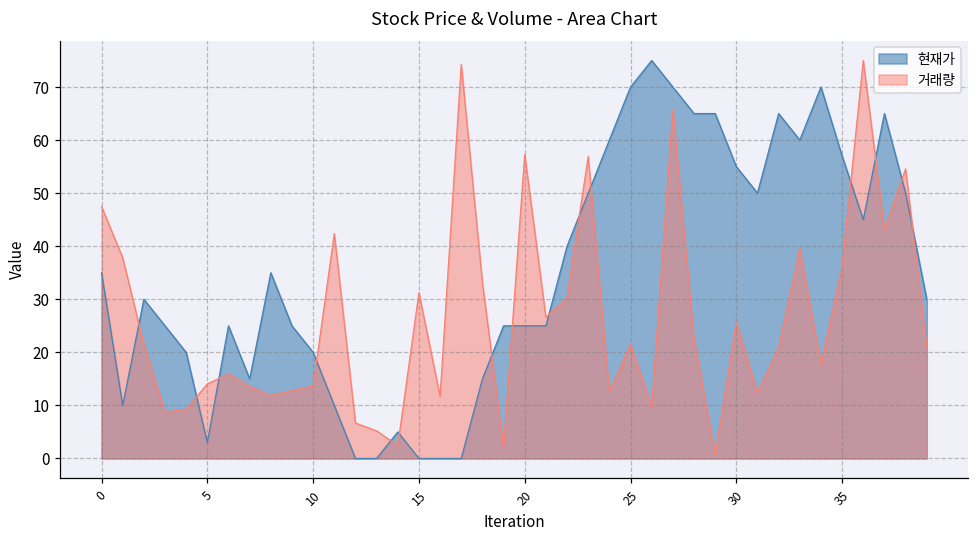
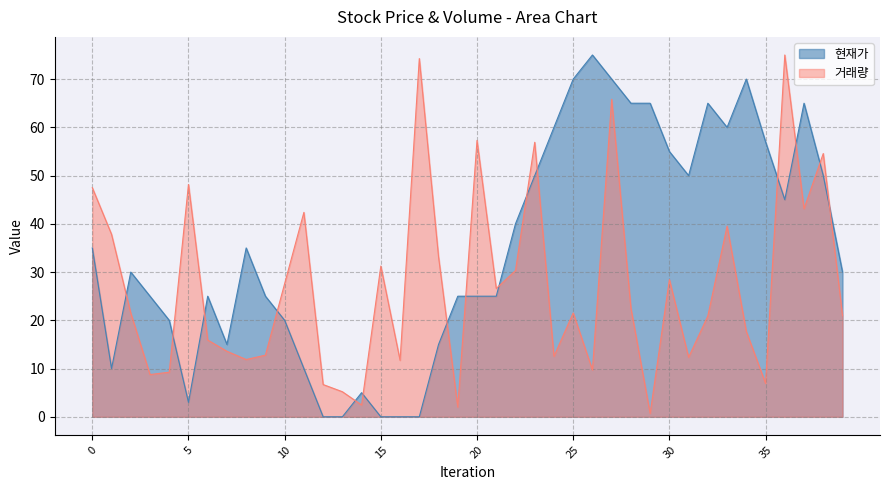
거래량, 5: 14 -> 48
거래량, 10: 14 -> 28
거래량, 30: 26 -> 28
거래량, 35: 36 -> 7
